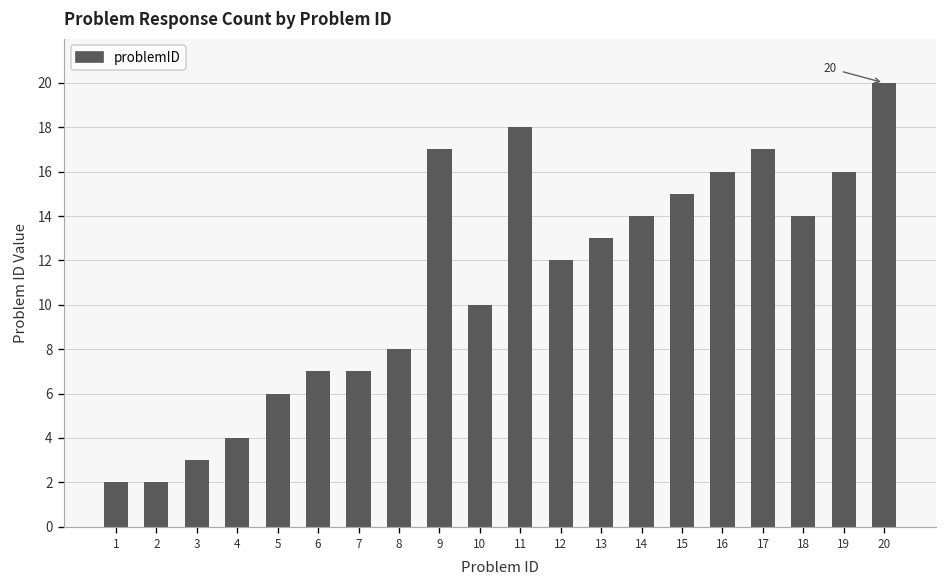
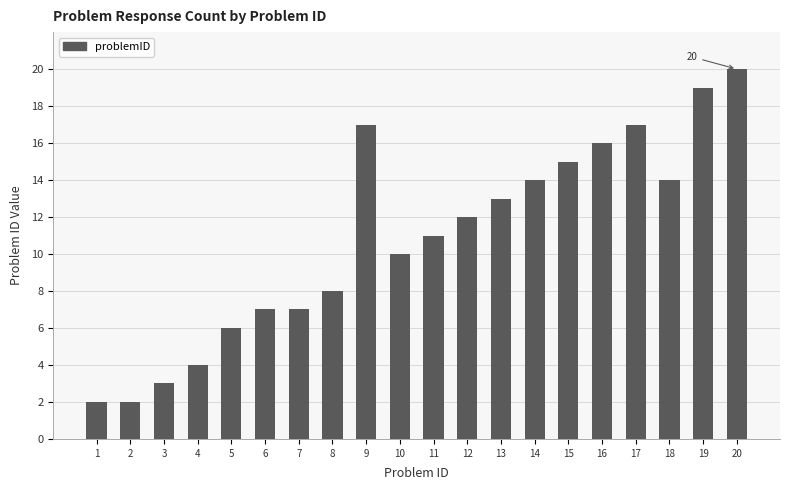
11: 18 -> 11
19: 16 -> 19
